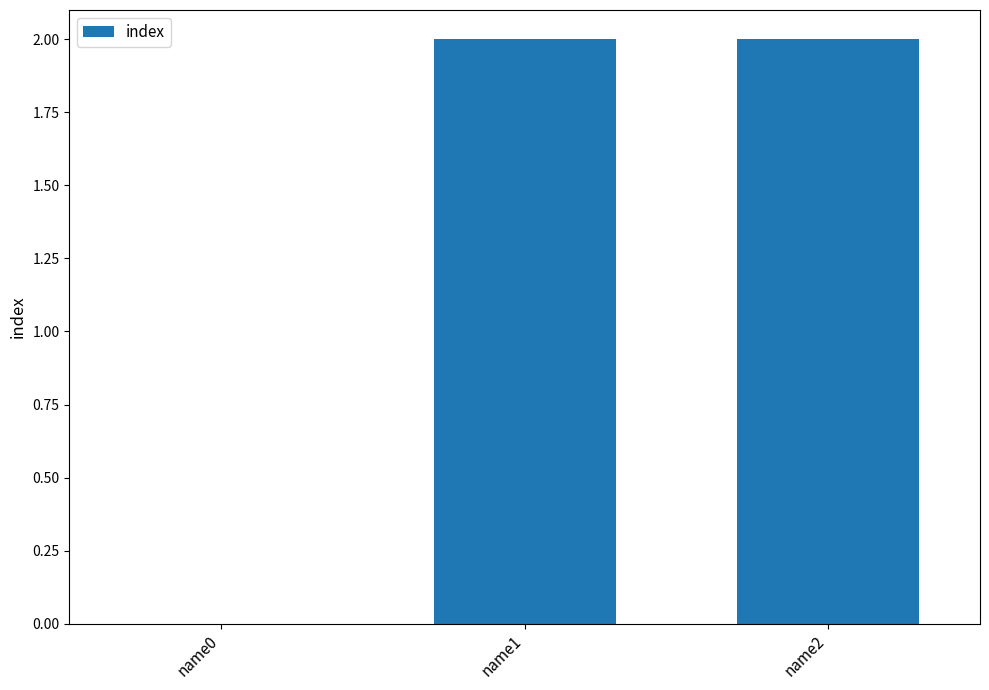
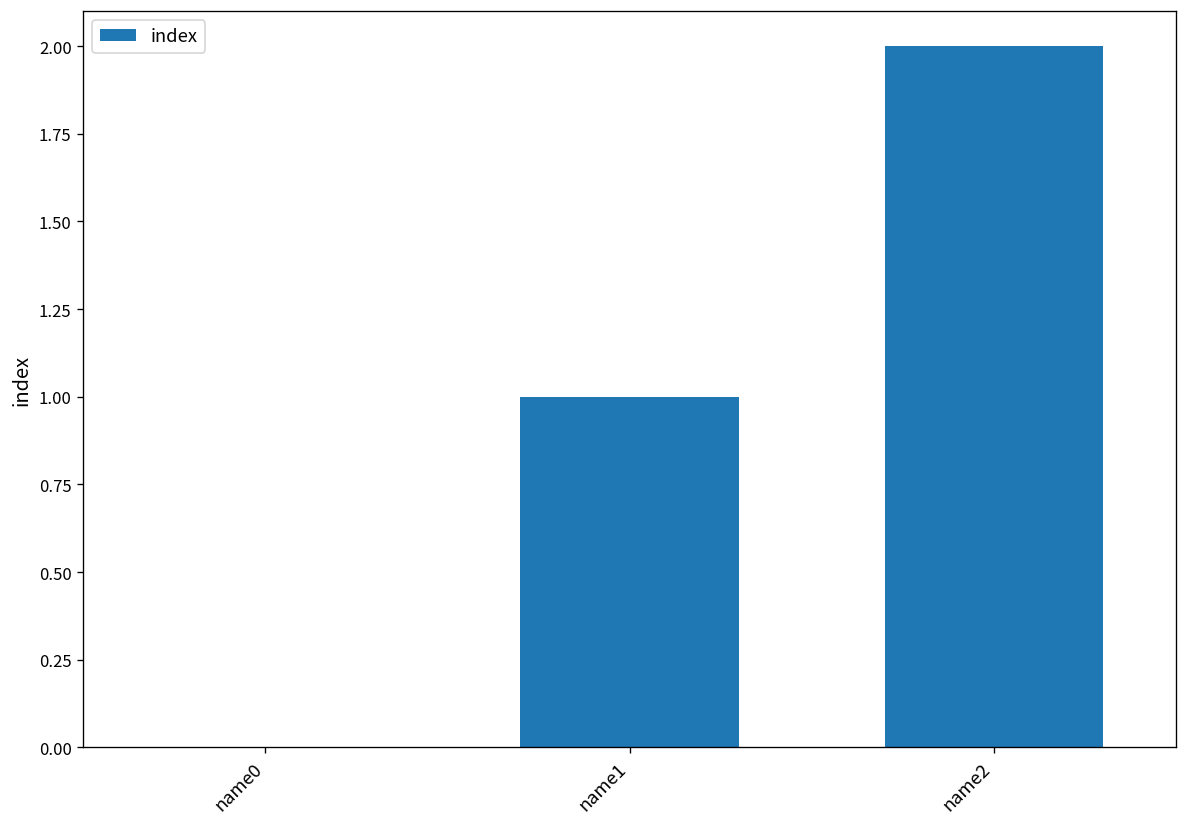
name1: 2 -> 1
